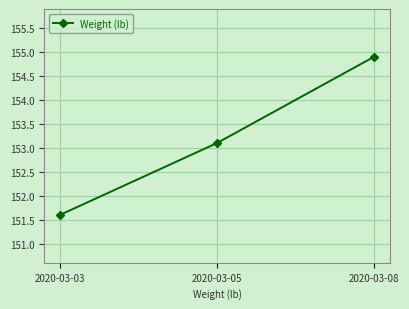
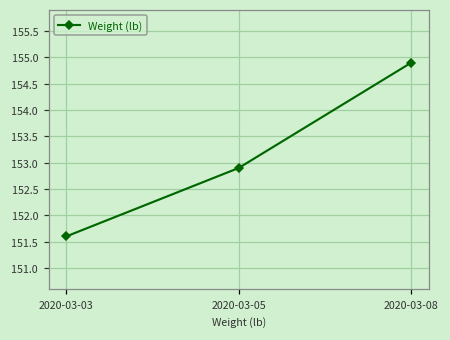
2020-03-05: 153.1 -> 152.9
